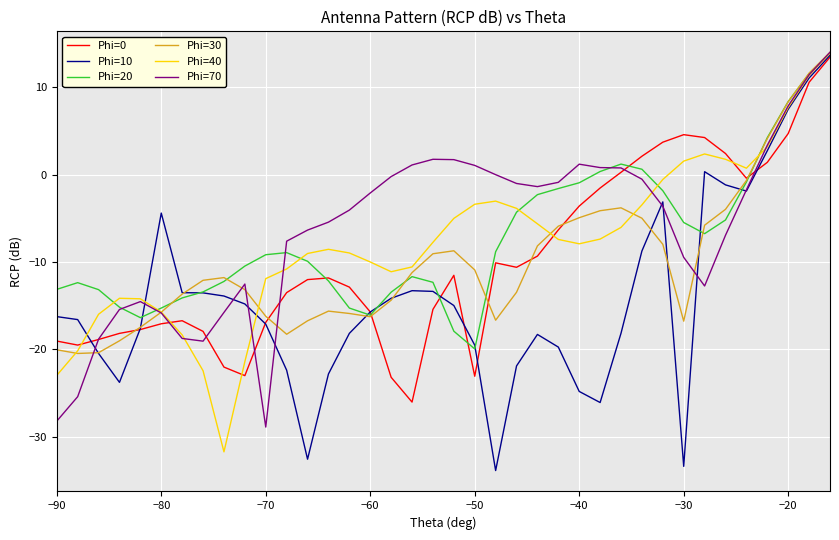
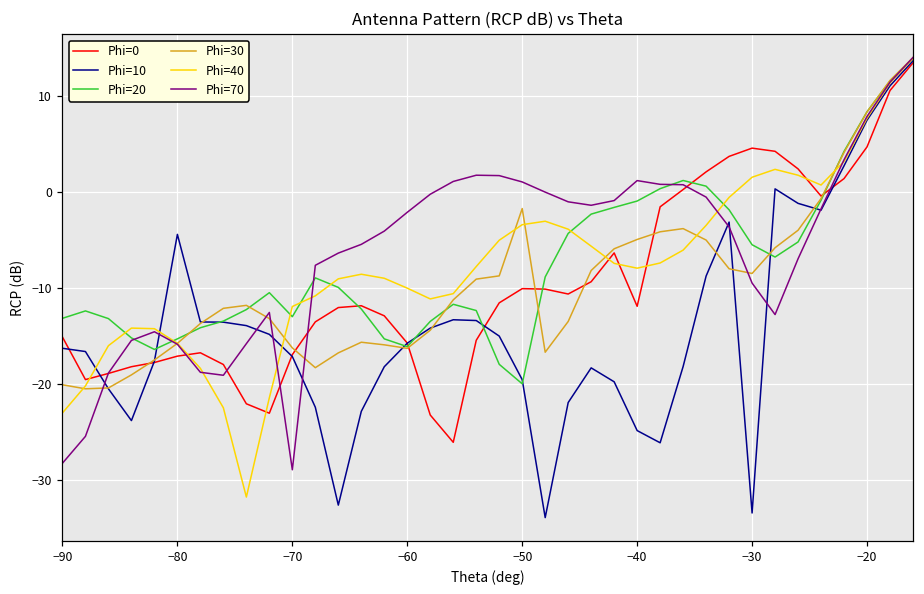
Phi=0, −90: -19 -> -15
Phi=20, −70: -9 -> -13
Phi=0, −50: -23 -> -10
Phi=30, −50: -11 -> -2
Phi=0, −40: -4 -> -12
Phi=30, −30: -17 -> -8
